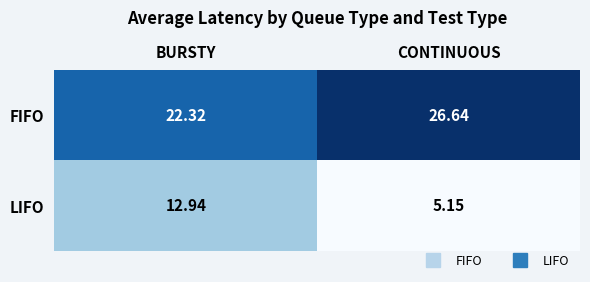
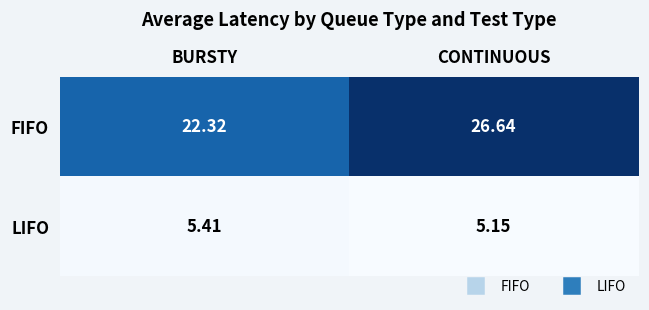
LIFO, BURSTY: 12.94 -> 5.41
